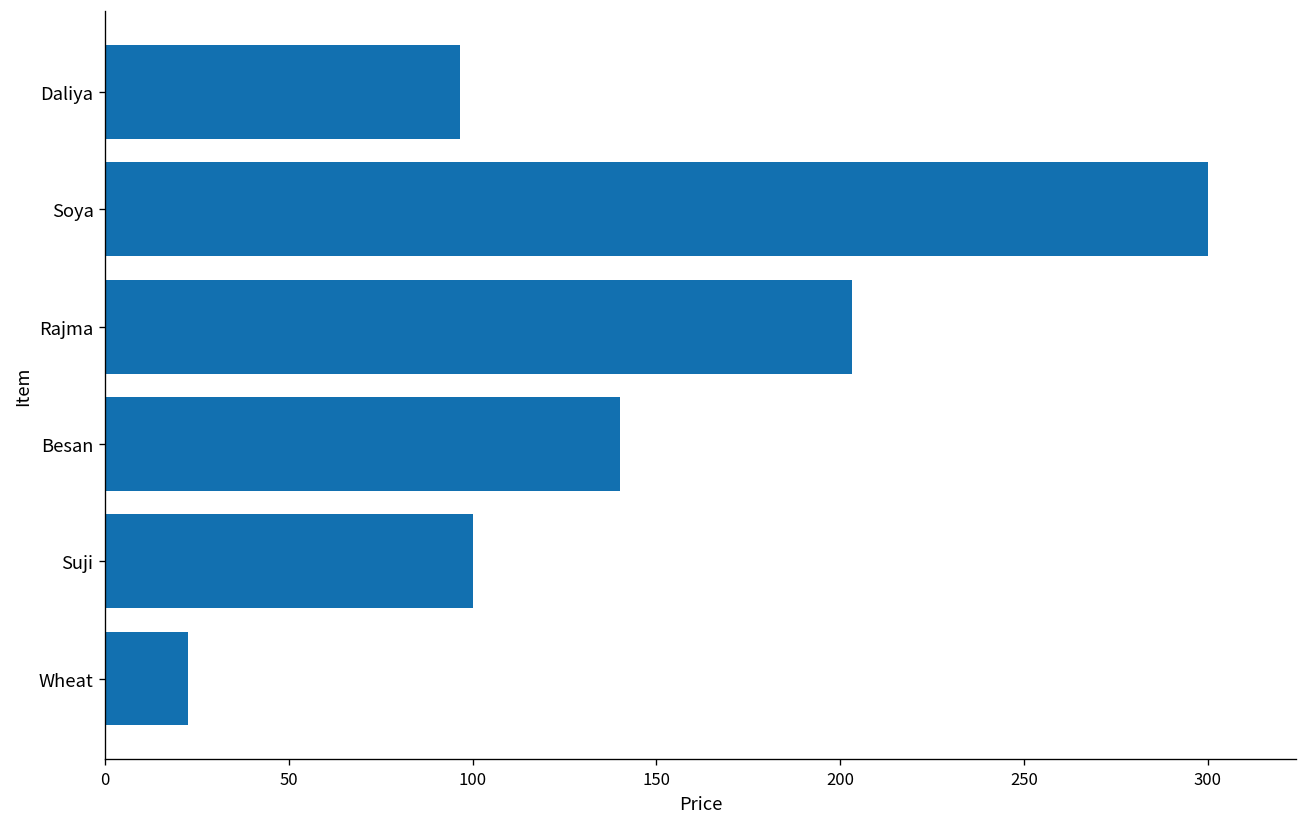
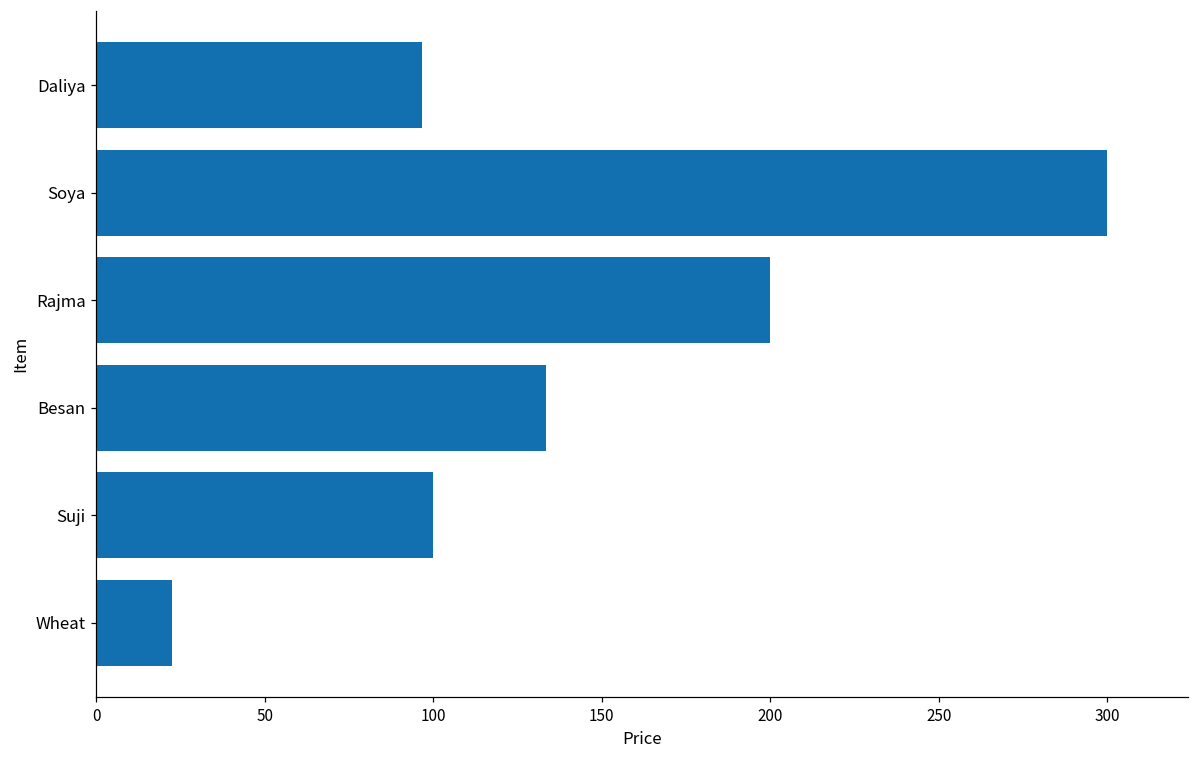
Rajma: 203 -> 200
Besan: 140 -> 133
